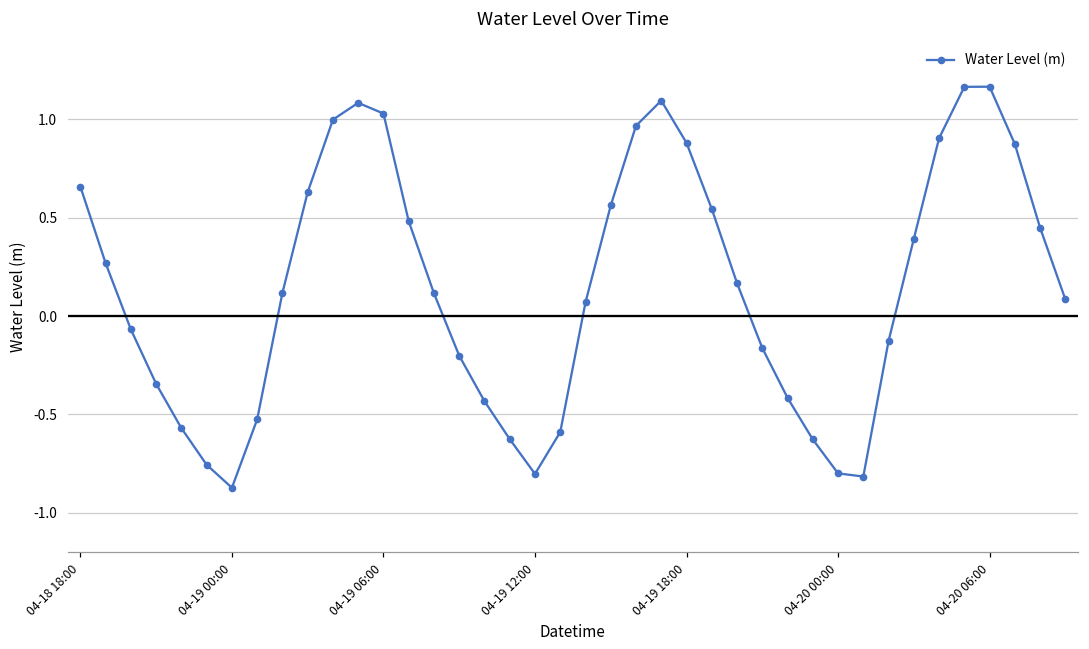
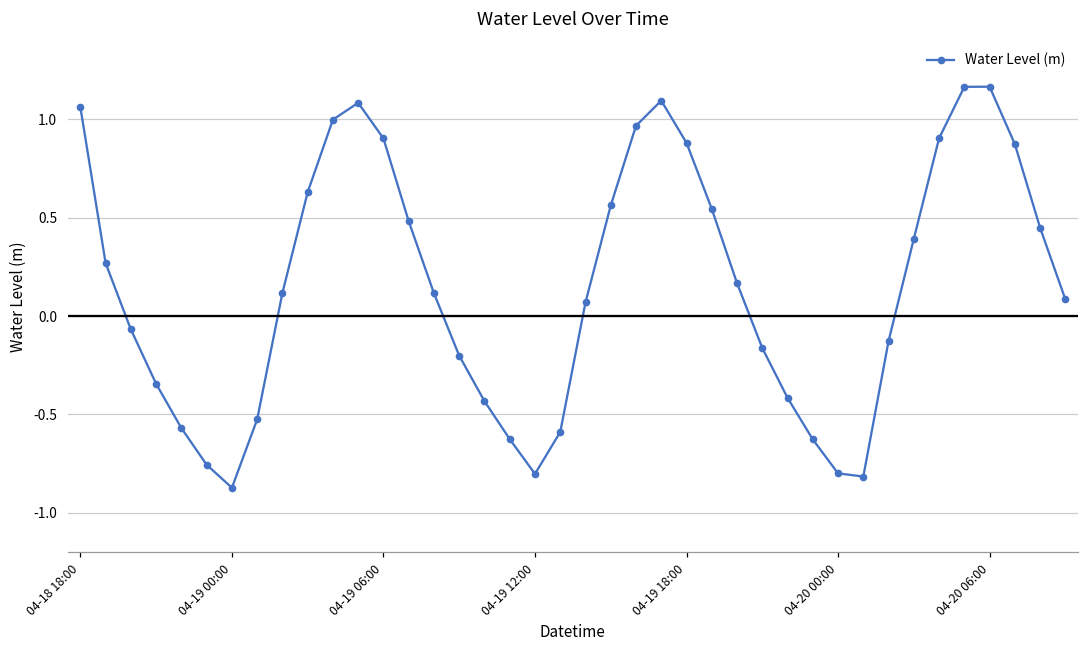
04-18 18:00: 0.66 -> 1.06
04-19 06:00: 1.03 -> 0.90
